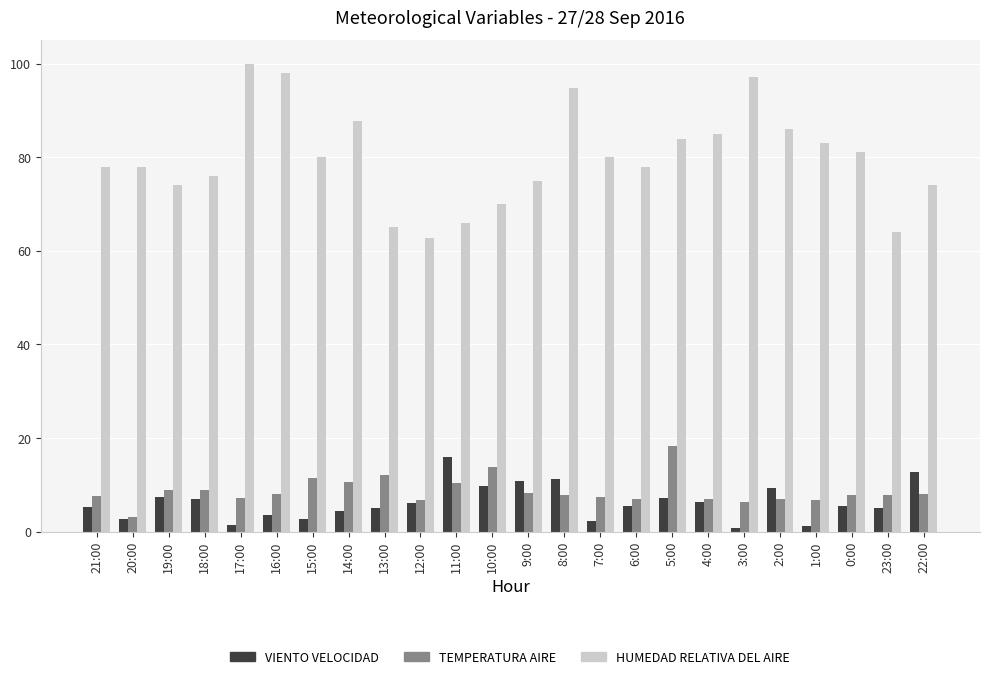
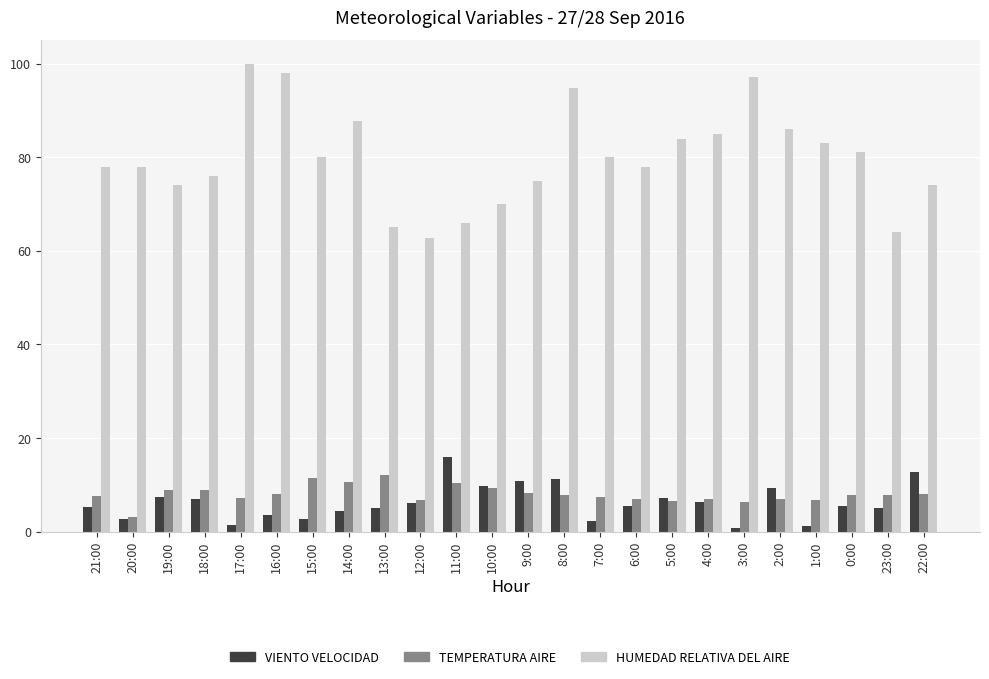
TEMPERATURA AIRE, 10:00: 14 -> 9
TEMPERATURA AIRE, 5:00: 18 -> 7
